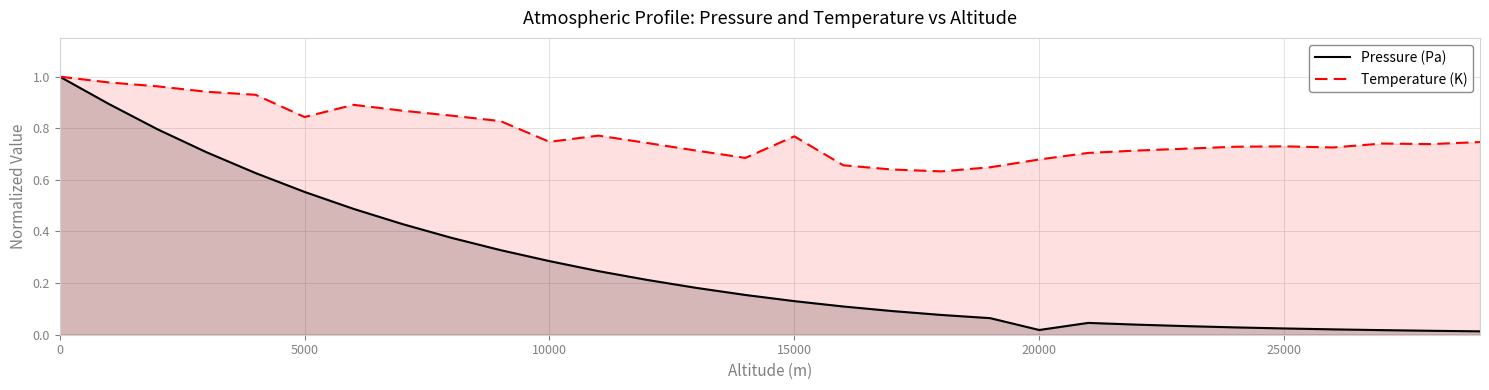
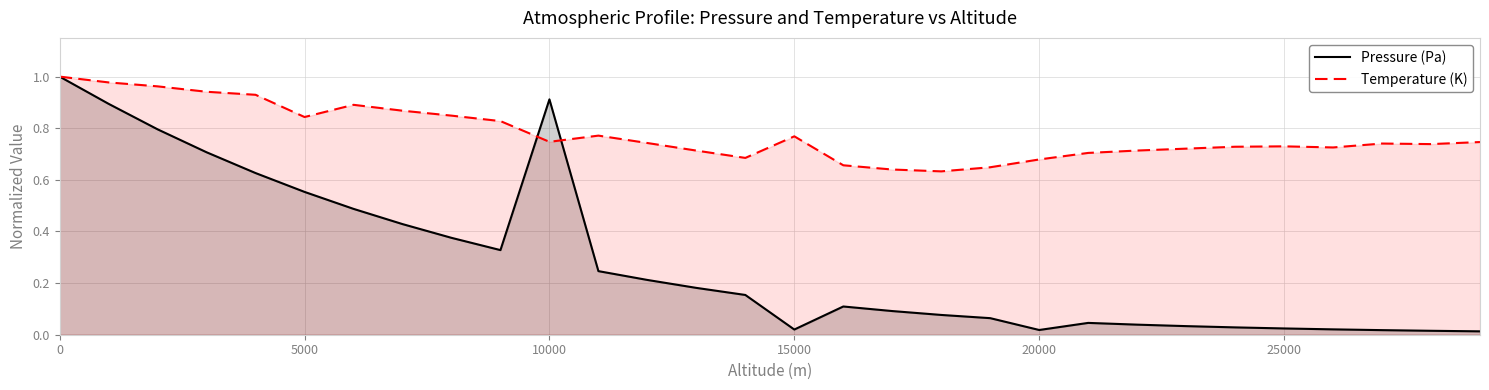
Pressure (Pa), 10000: 0.29 -> 0.91
Pressure (Pa), 15000: 0.13 -> 0.02
